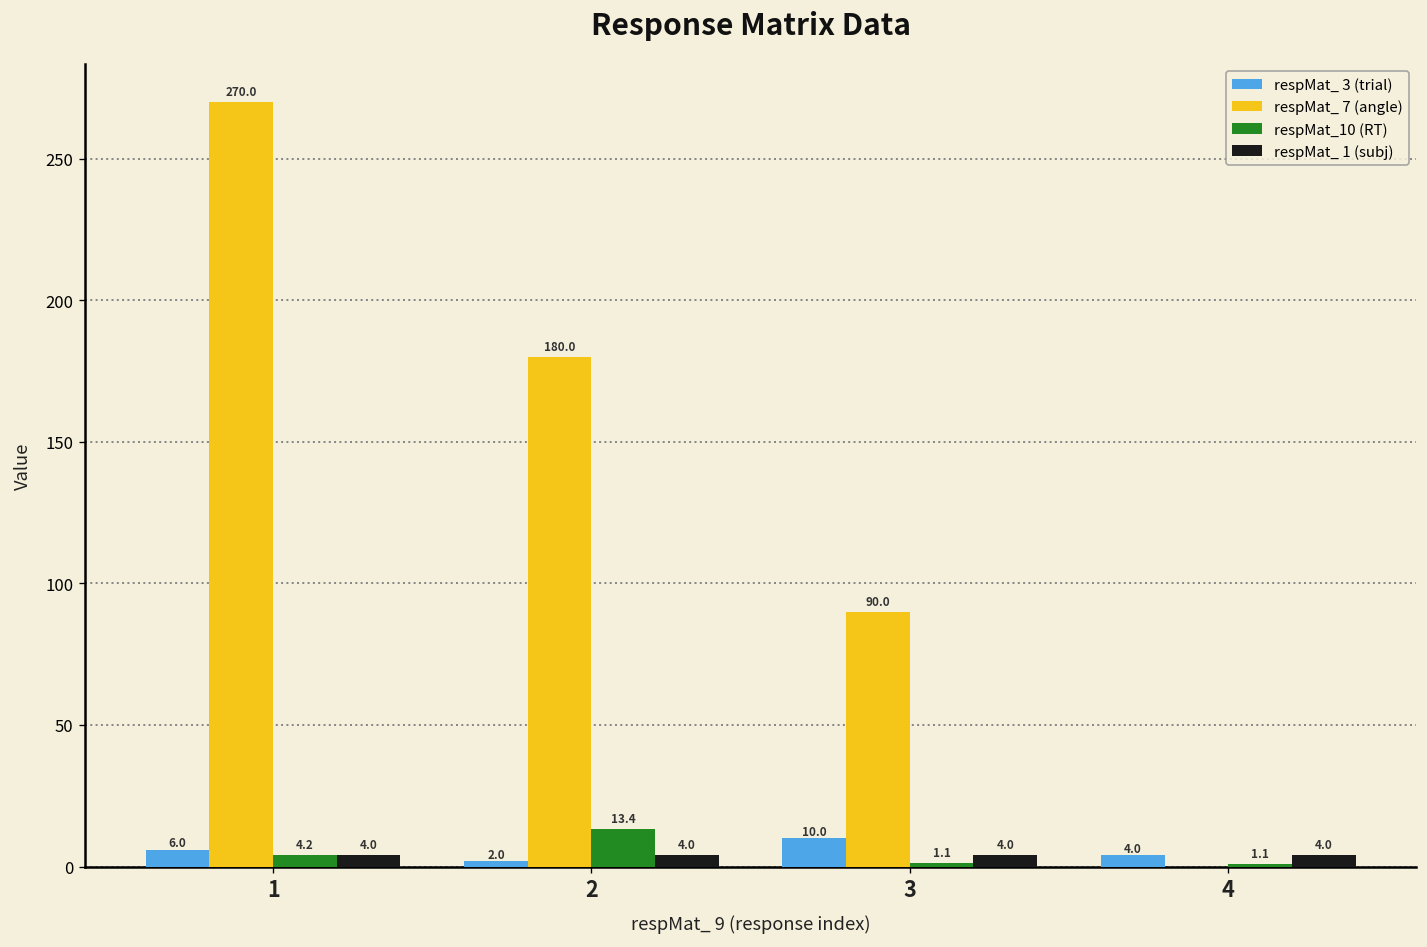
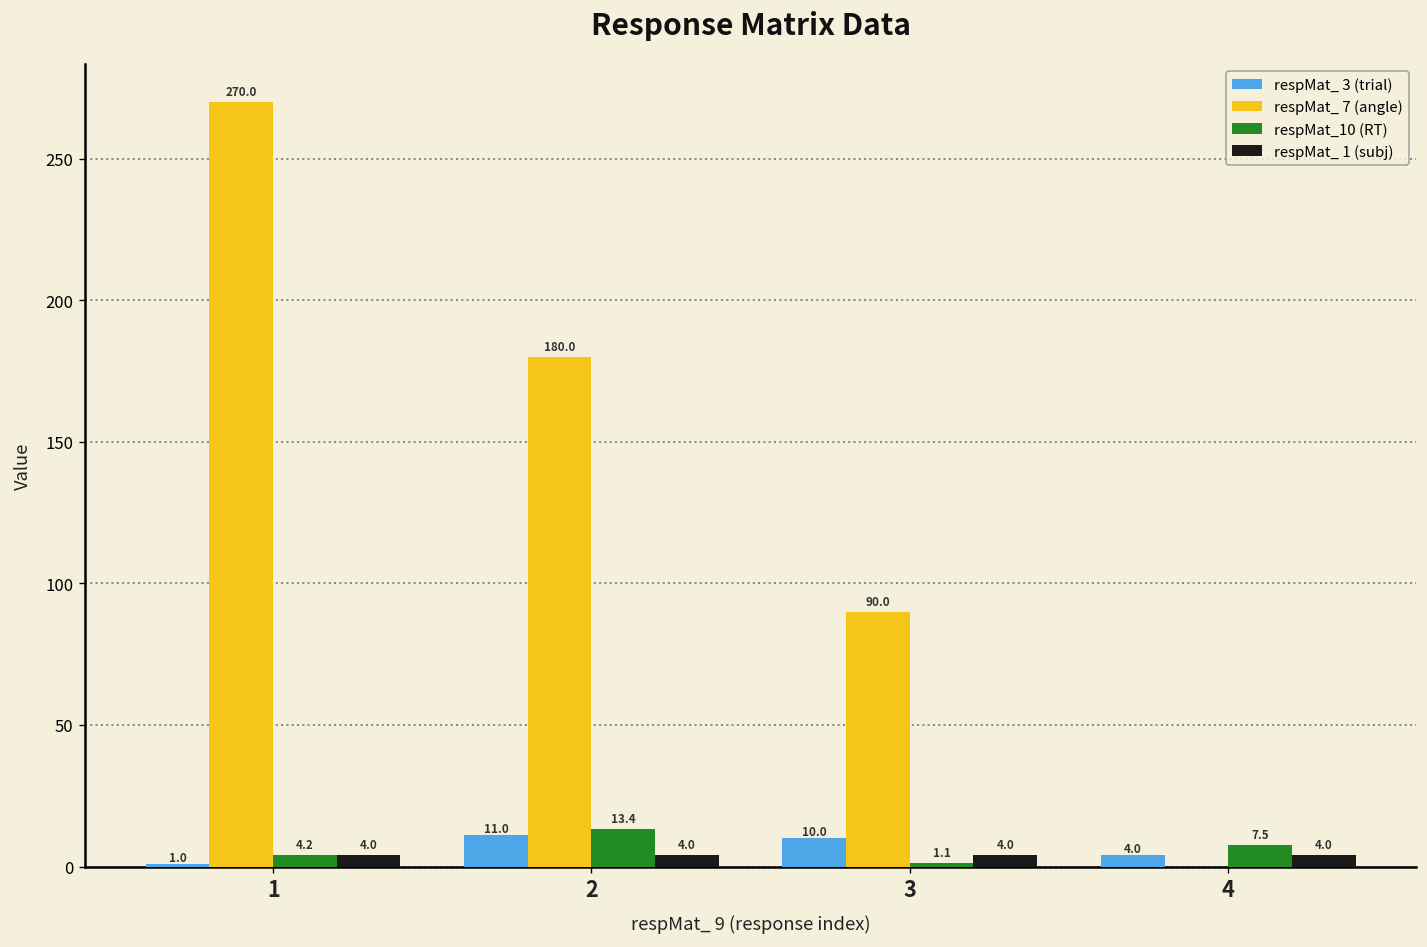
respMat_ 3 (trial), 1: 6.0 -> 1.0
respMat_ 3 (trial), 2: 2.0 -> 11.0
respMat_10 (RT), 4: 1.1 -> 7.5
